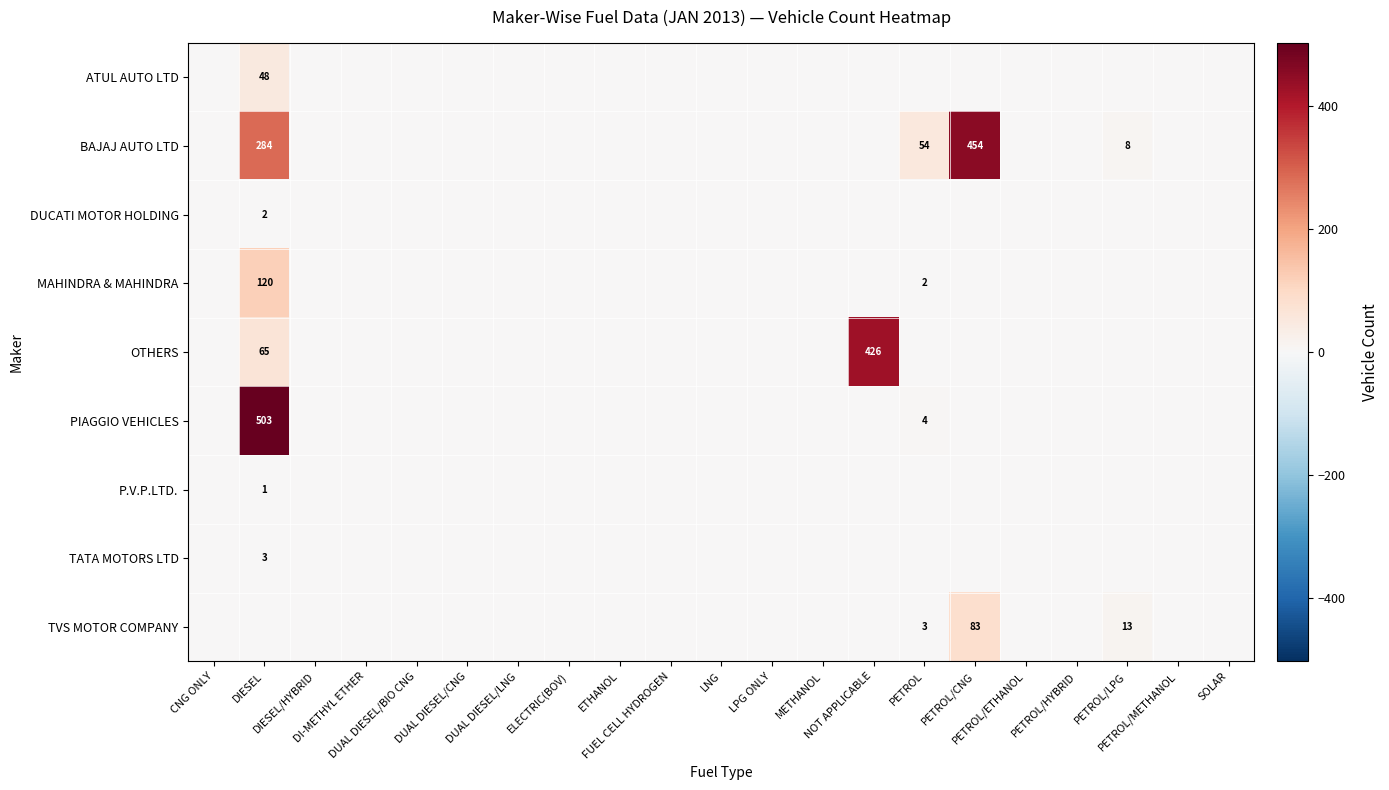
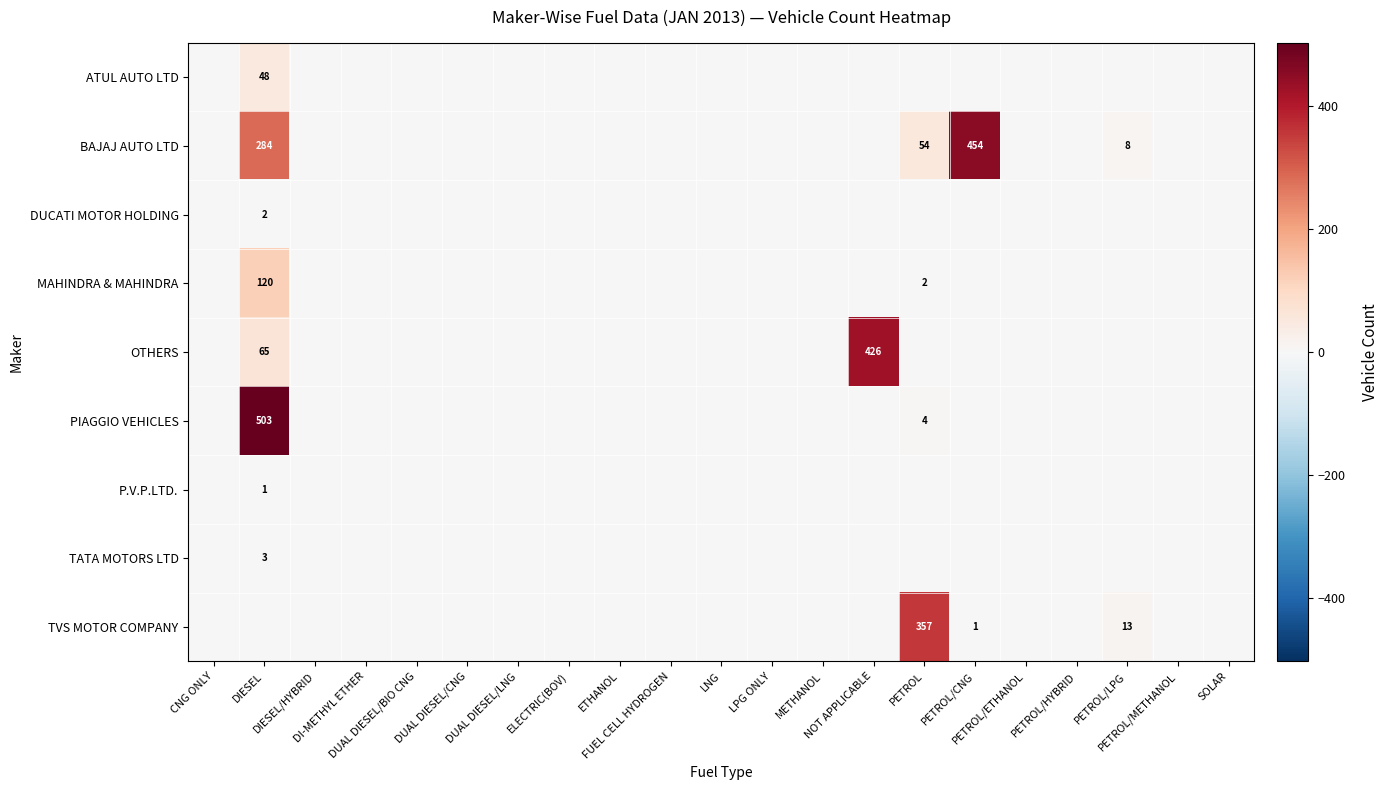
TVS MOTOR COMPANY, PETROL: 3 -> 357
TVS MOTOR COMPANY, PETROL/CNG: 83 -> 1
